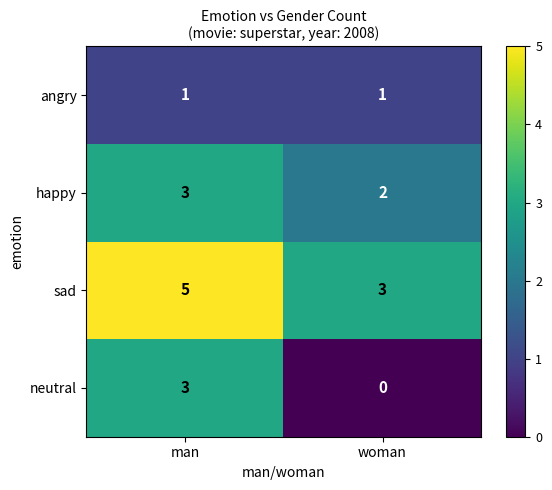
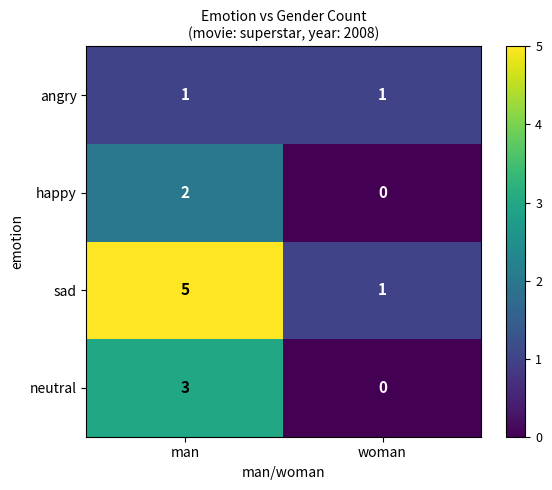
happy, man: 3 -> 2
happy, woman: 2 -> 0
sad, woman: 3 -> 1
